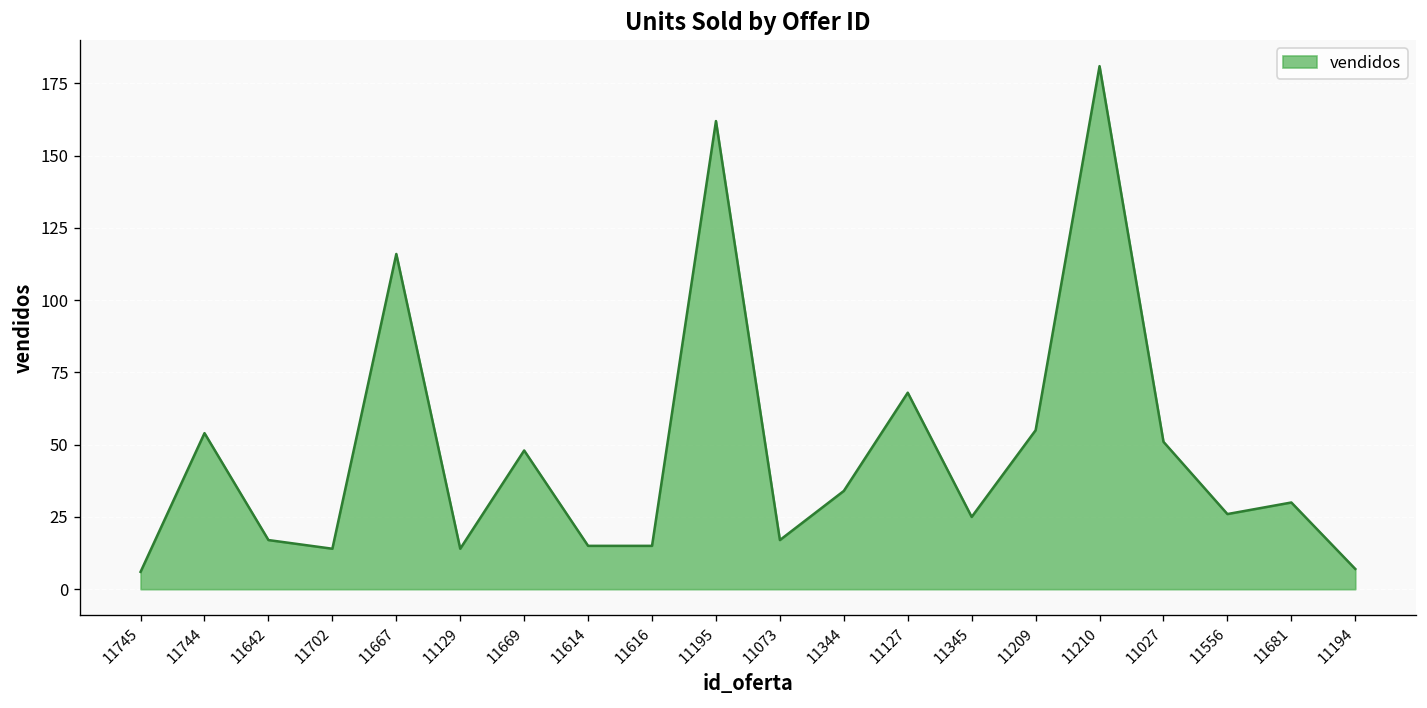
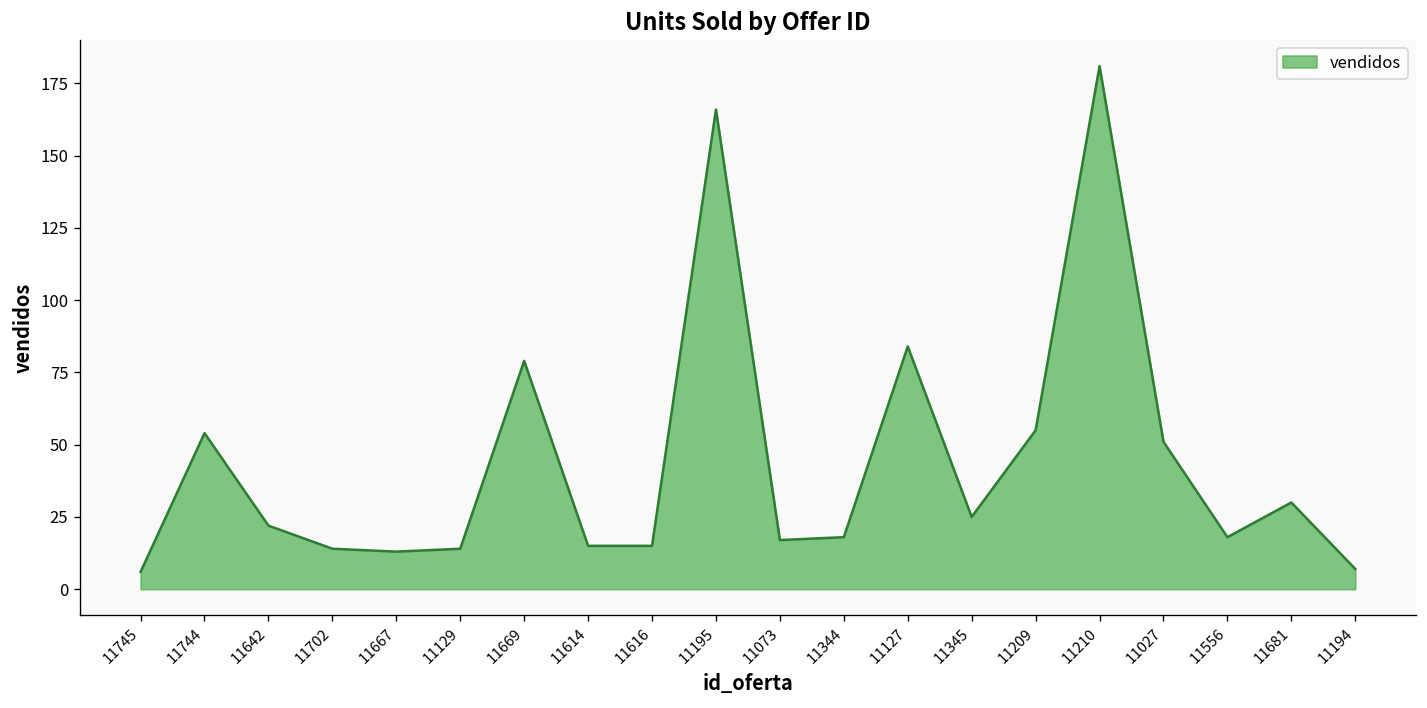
11642: 17 -> 22
11667: 116 -> 13
11669: 48 -> 79
11195: 162 -> 166
11344: 34 -> 18
11127: 68 -> 84
11556: 26 -> 18
